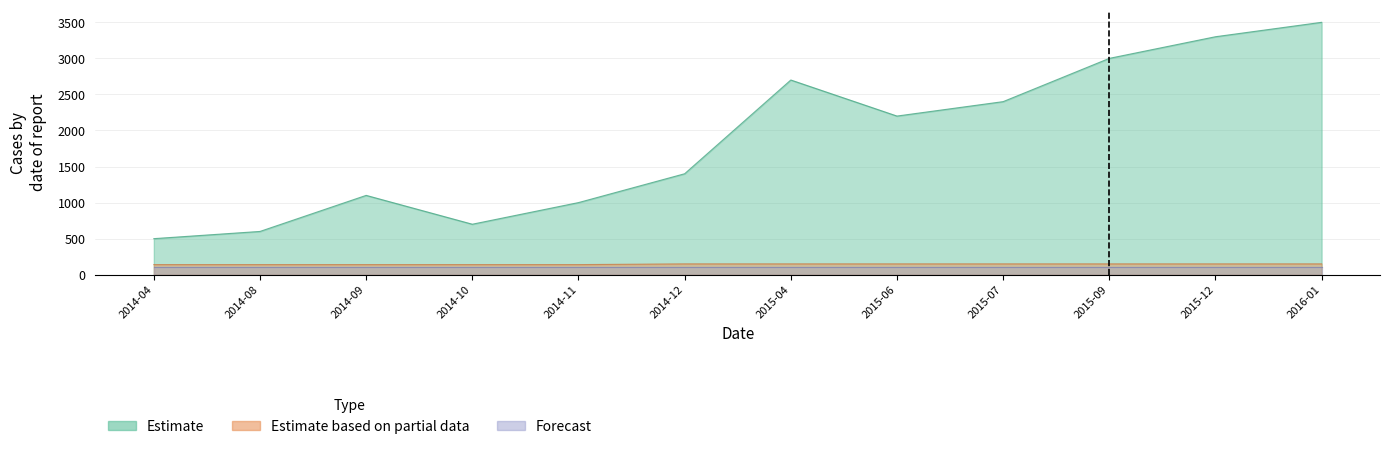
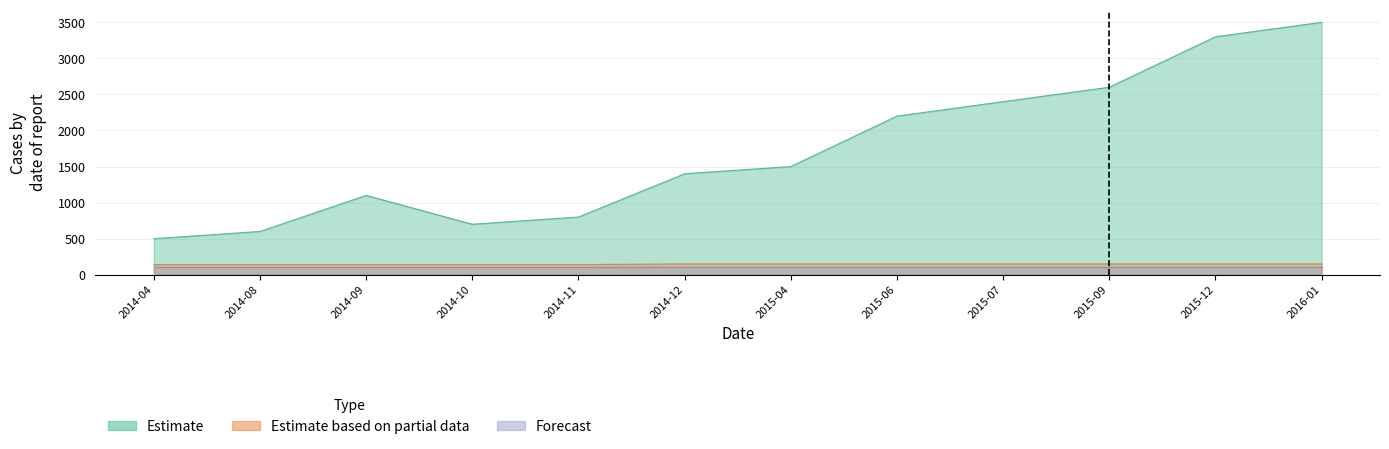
Estimate, 2014-11: 1000 -> 800
Estimate, 2015-04: 2700 -> 1500
Estimate, 2015-09: 3000 -> 2600
